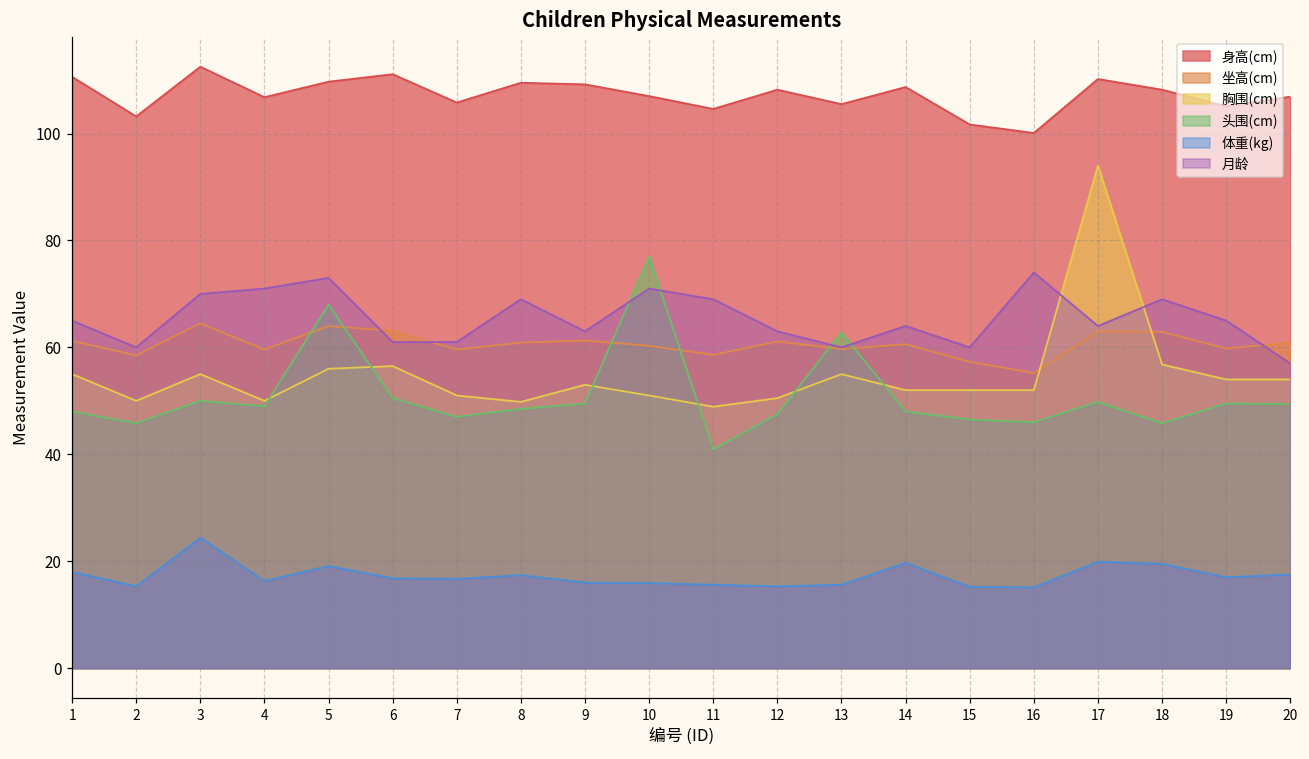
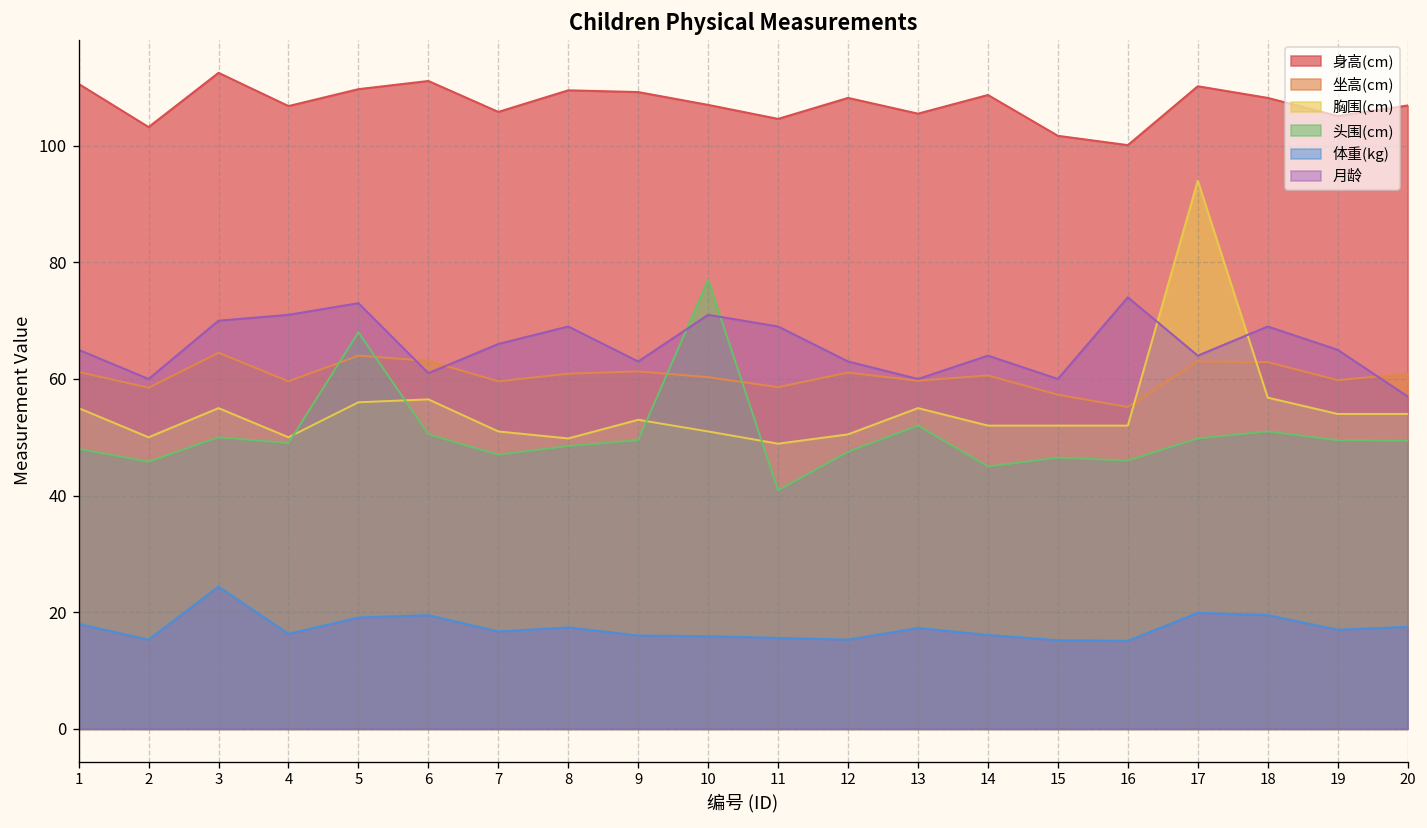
体重(kg), 6: 17 -> 20
月龄, 7: 61 -> 66
头围(cm), 13: 63 -> 52
体重(kg), 13: 16 -> 17
头围(cm), 14: 48 -> 45
体重(kg), 14: 20 -> 16
头围(cm), 18: 46 -> 51
